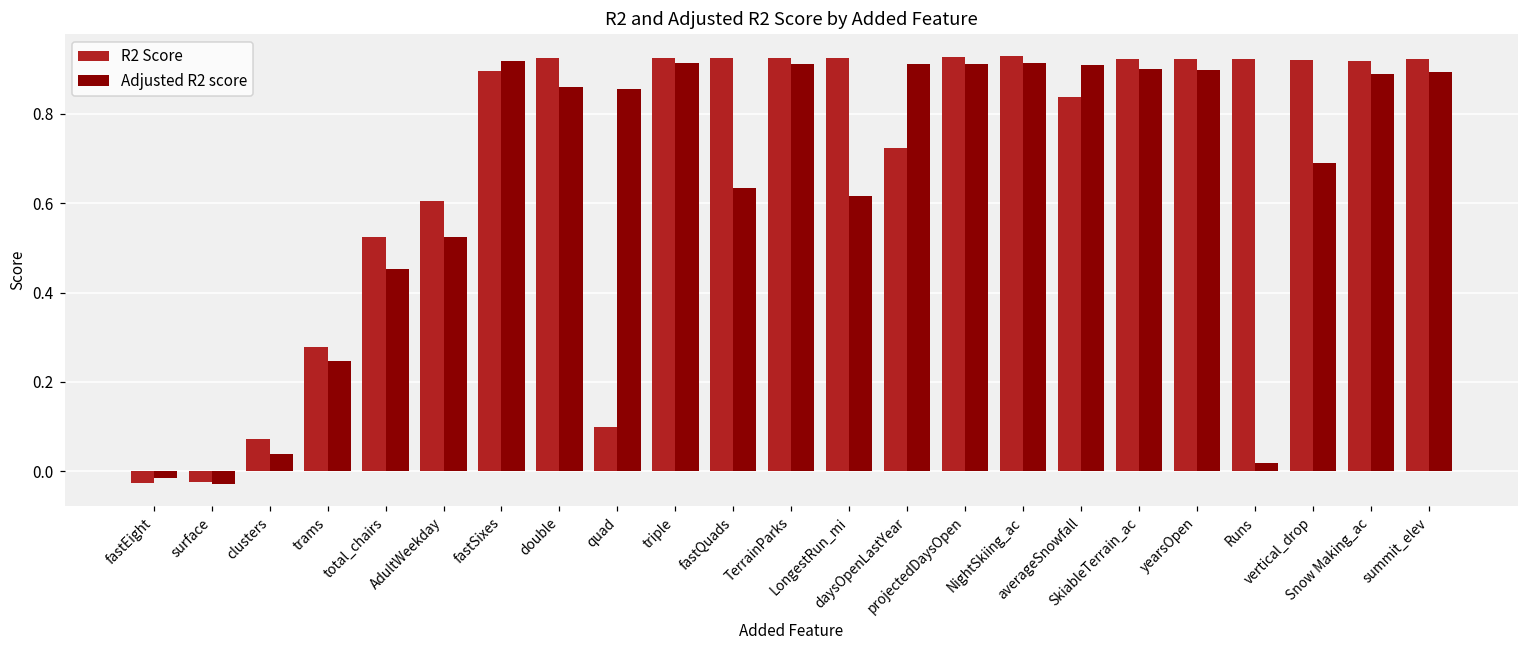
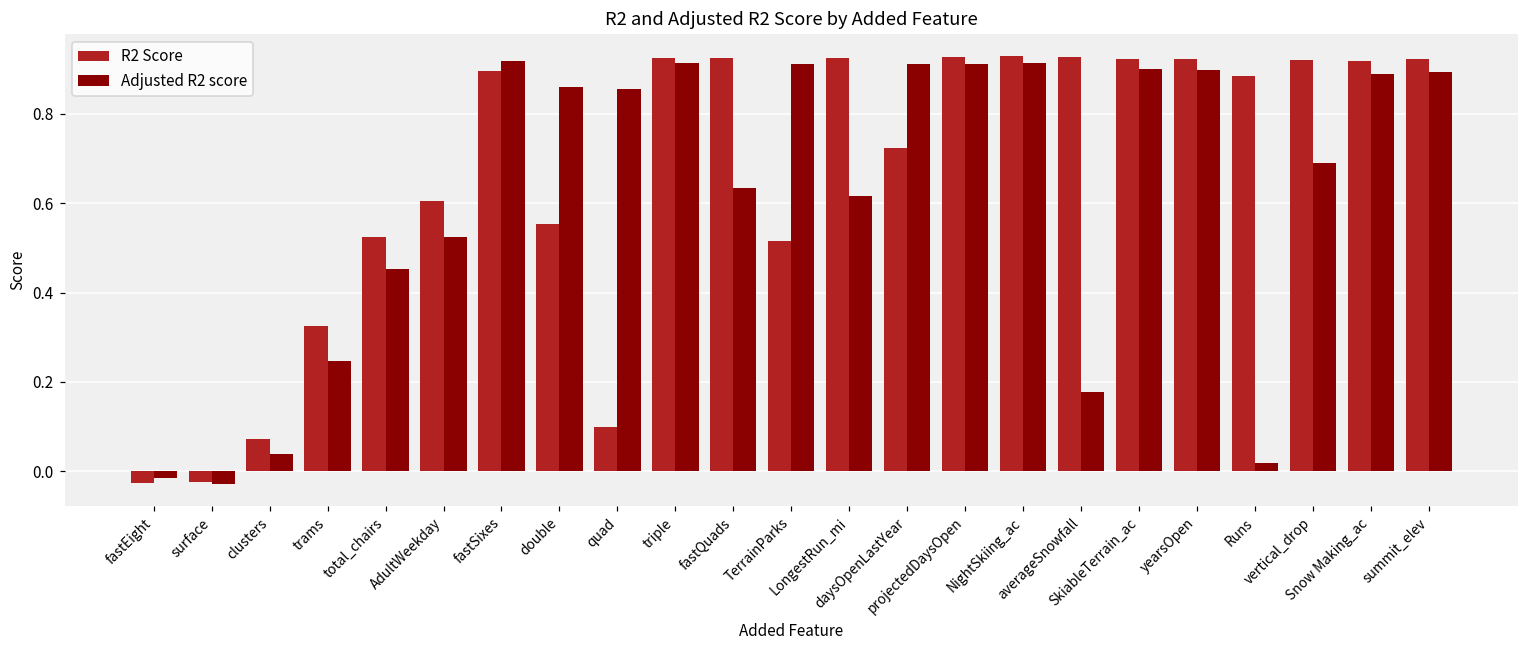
R2 Score, trams: 0.28 -> 0.33
R2 Score, double: 0.92 -> 0.55
R2 Score, TerrainParks: 0.93 -> 0.52
R2 Score, averageSnowfall: 0.84 -> 0.93
Adjusted R2 score, averageSnowfall: 0.91 -> 0.18
R2 Score, Runs: 0.92 -> 0.88
